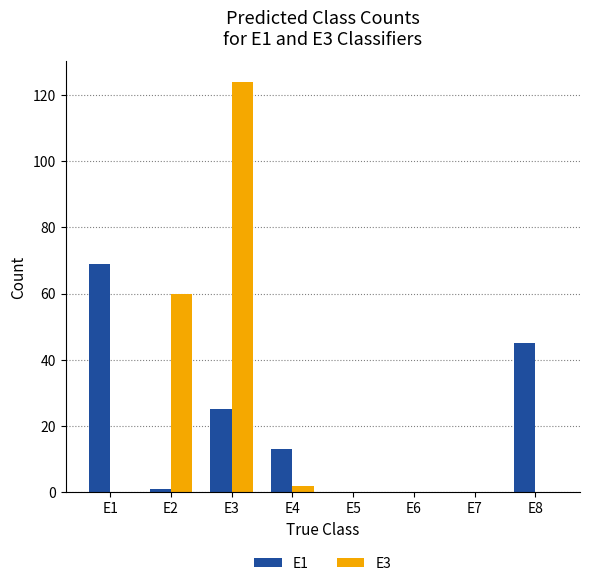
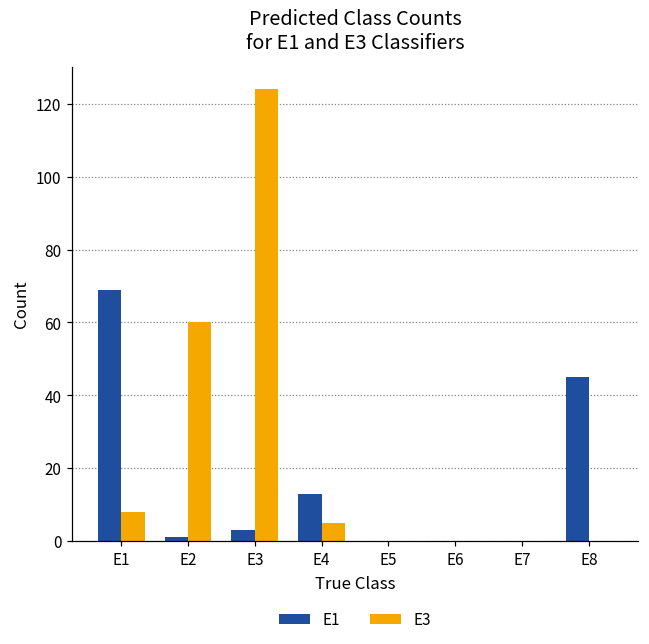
E3, E1: 0 -> 8
E1, E3: 25 -> 3
E3, E4: 2 -> 5
